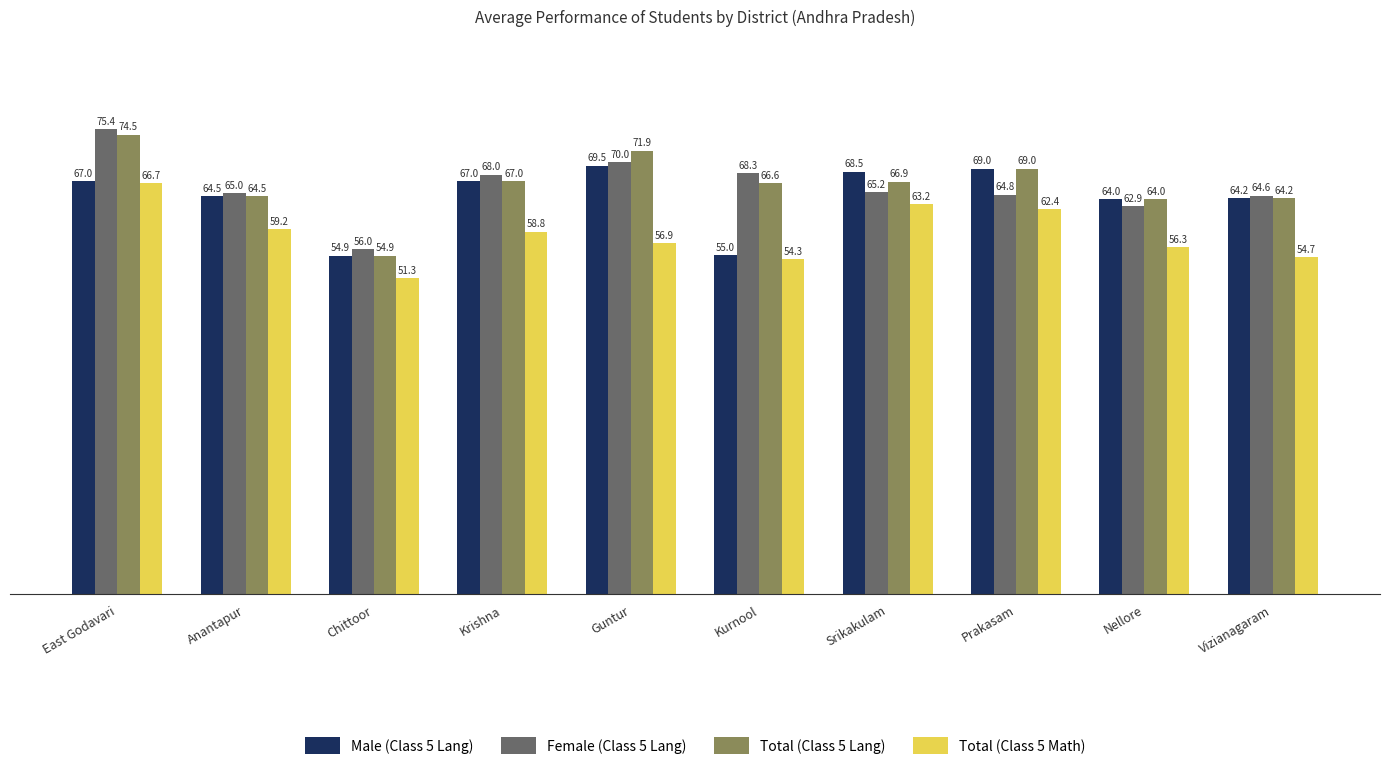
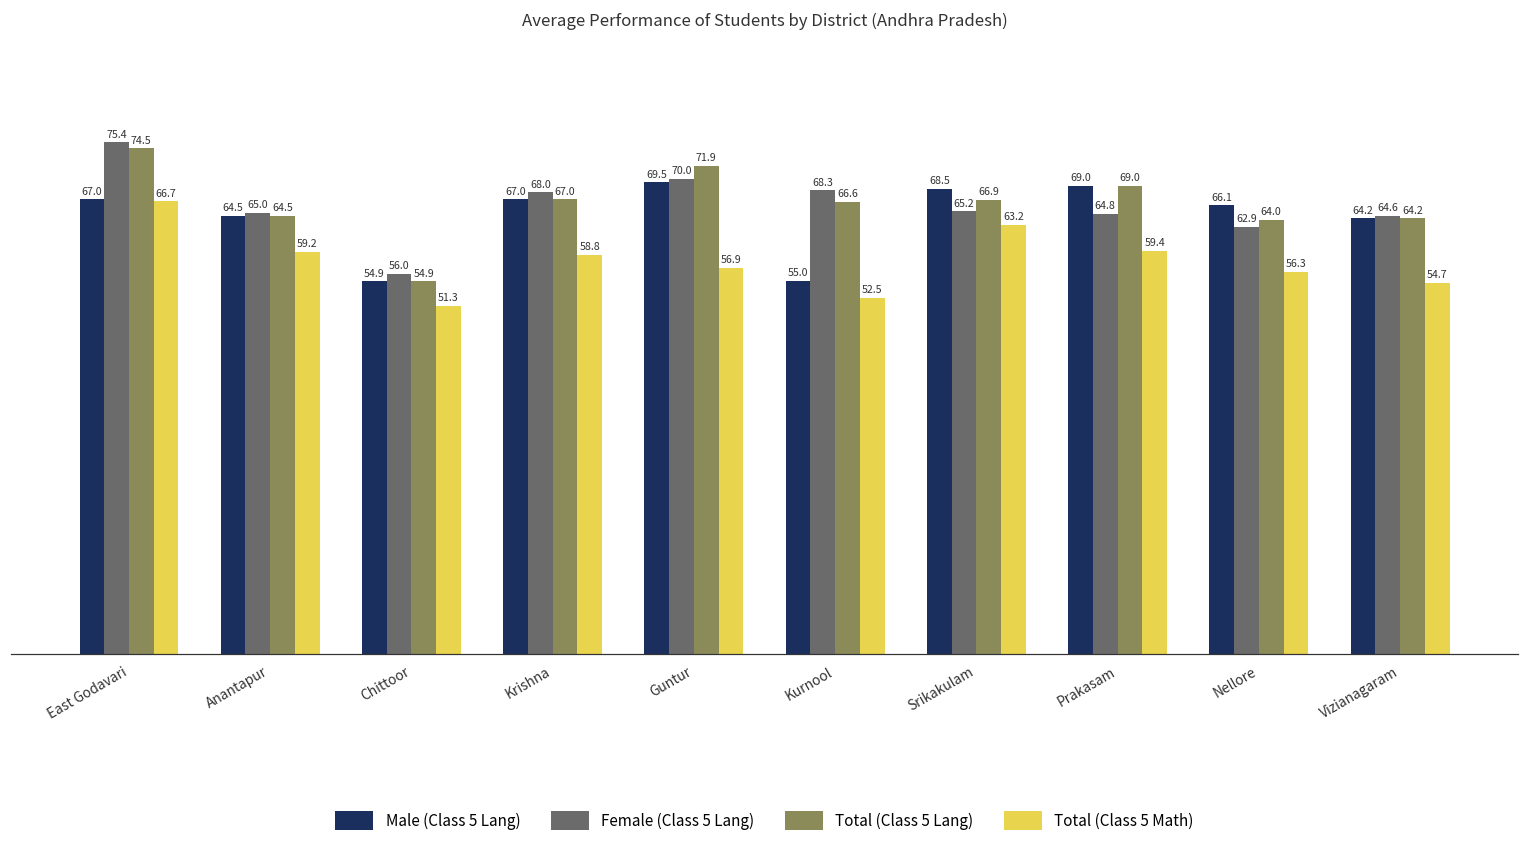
Total (Class 5 Math), Kurnool: 54.3 -> 52.5
Total (Class 5 Math), Prakasam: 62.4 -> 59.4
Male (Class 5 Lang), Nellore: 64.0 -> 66.1
